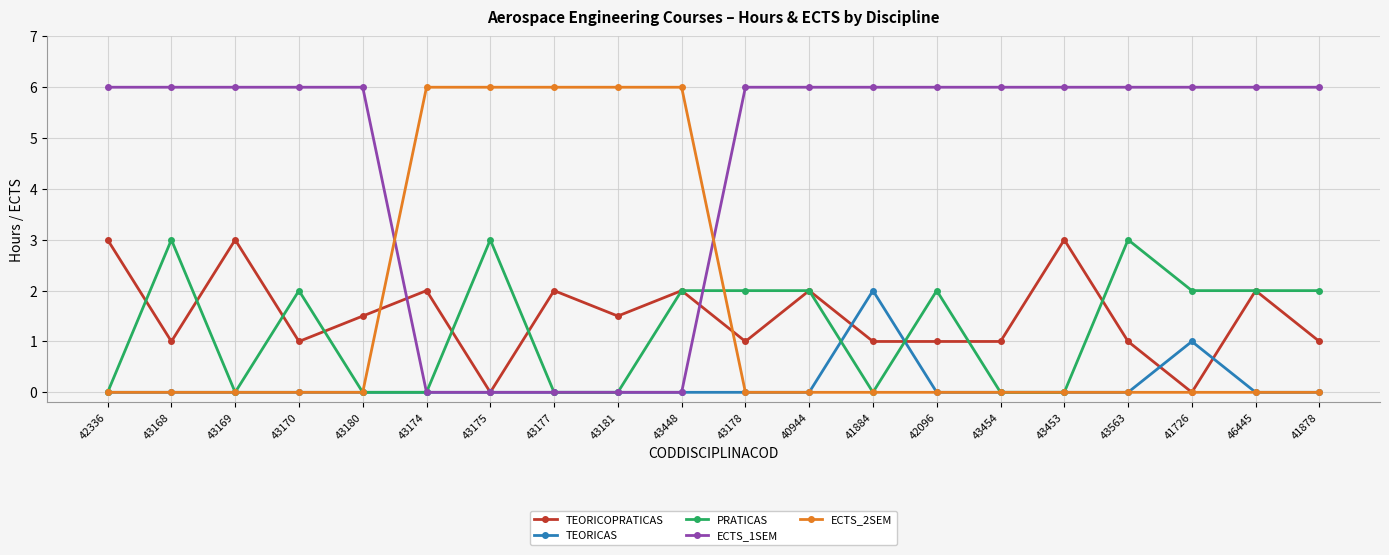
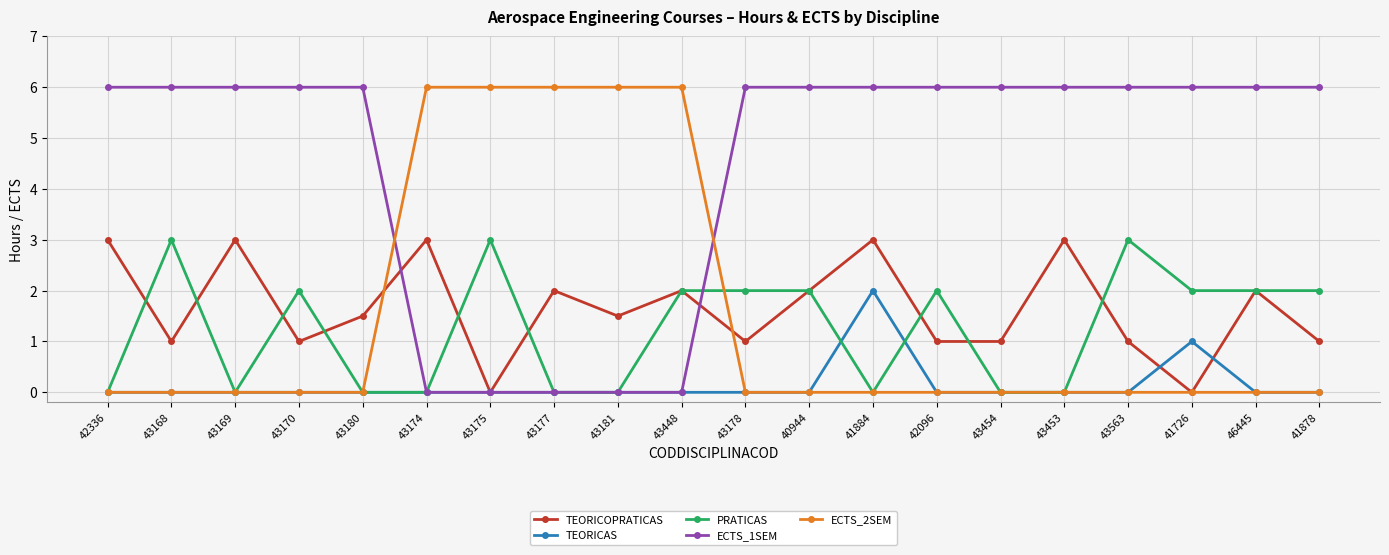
TEORICOPRATICAS, 43174: 2 -> 3
TEORICOPRATICAS, 41884: 1 -> 3
